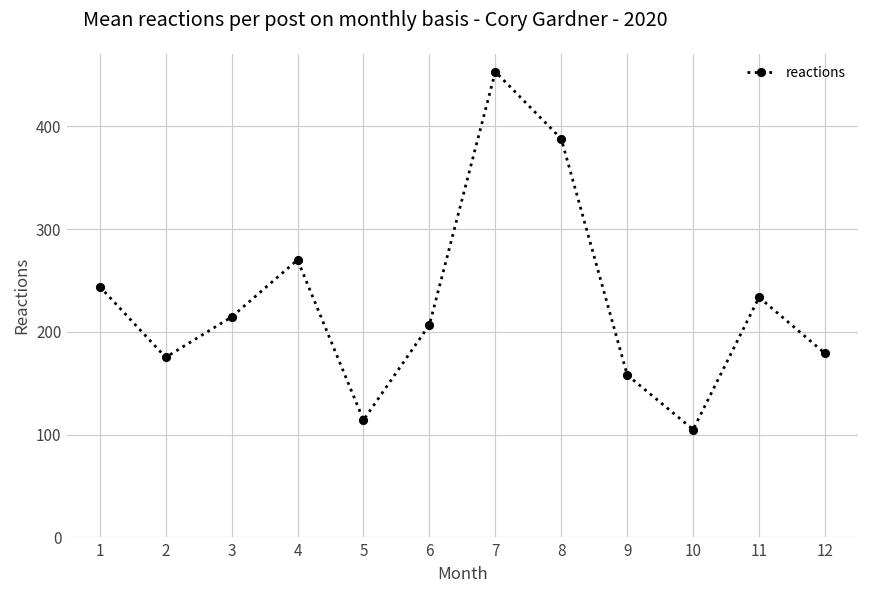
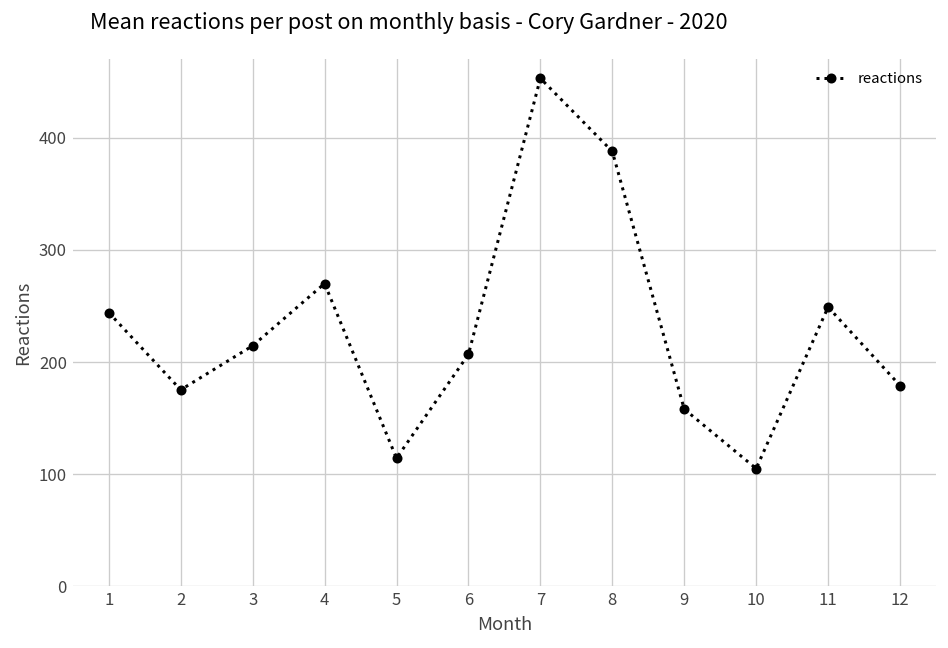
11: 230 -> 250
